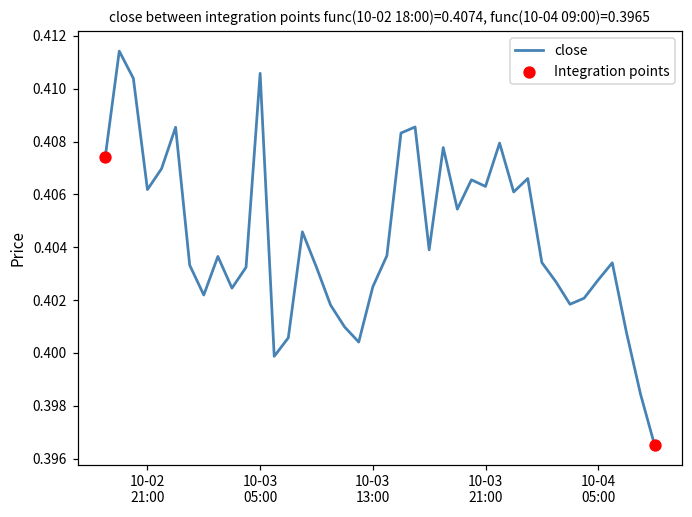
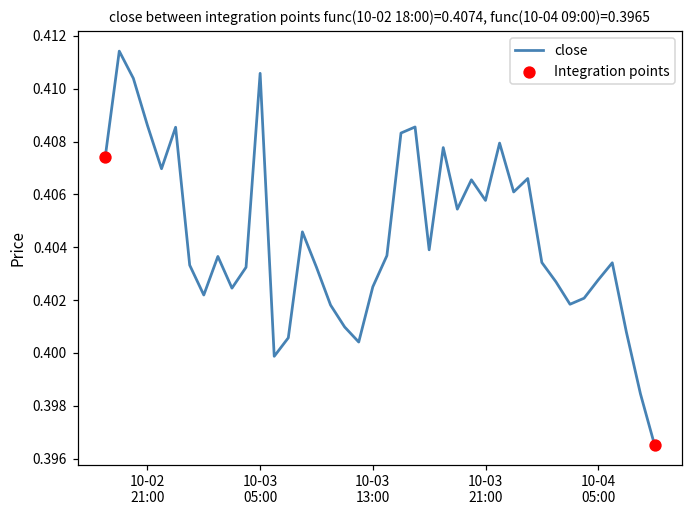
close, 10-02 21:00: 0.4062 -> 0.4086
close, 10-03 21:00: 0.4063 -> 0.4058
